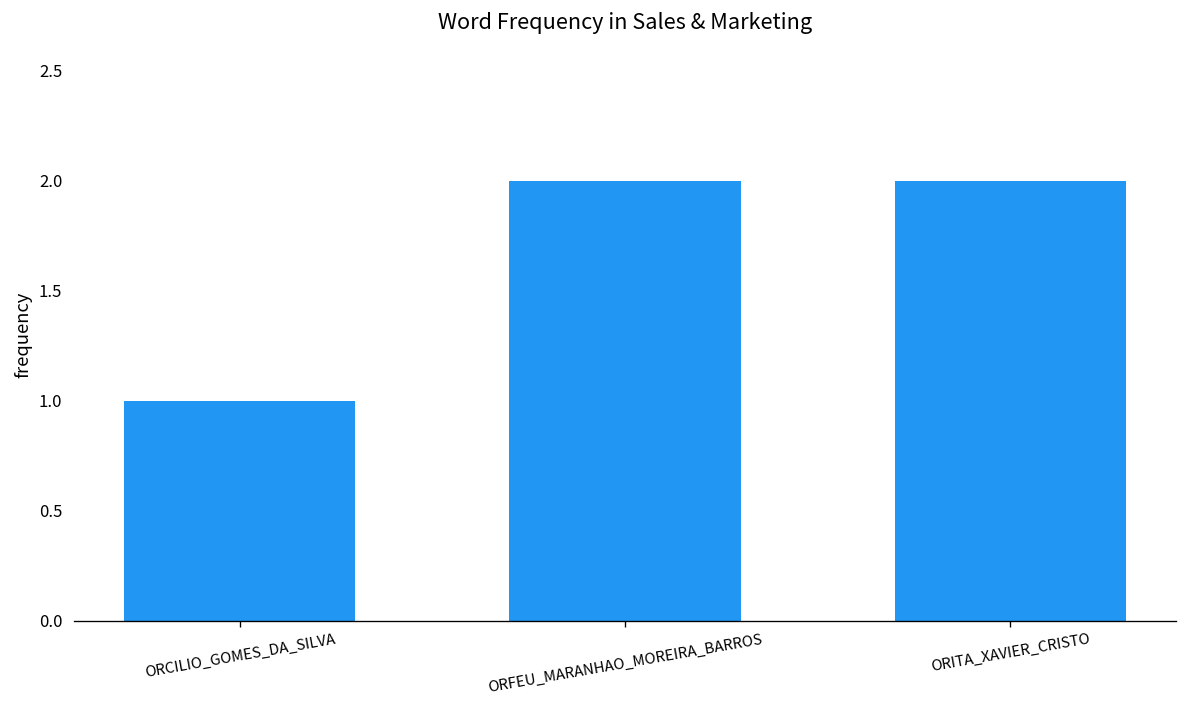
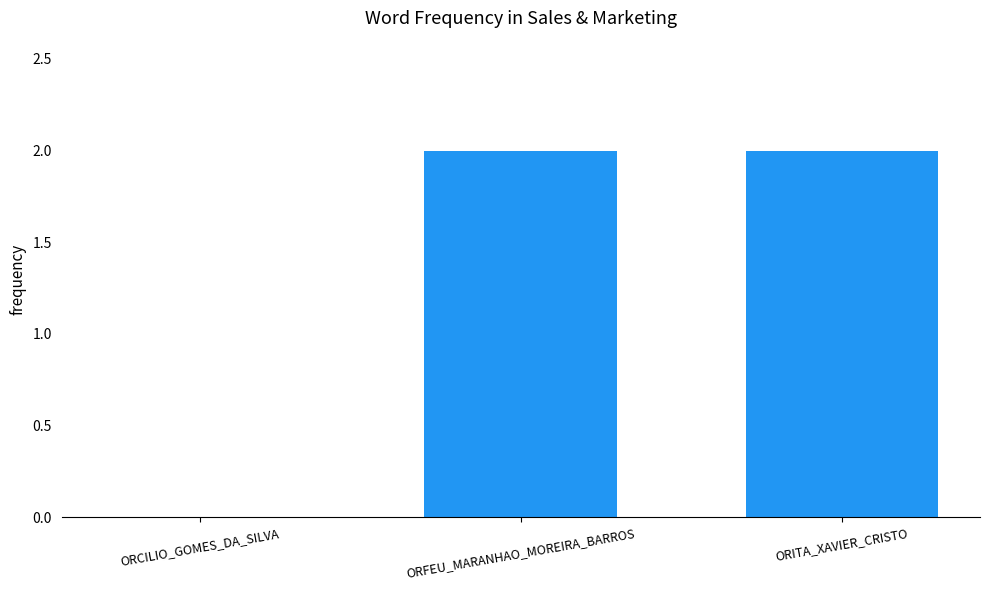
ORCILIO_GOMES_DA_SILVA: 1 -> 0
